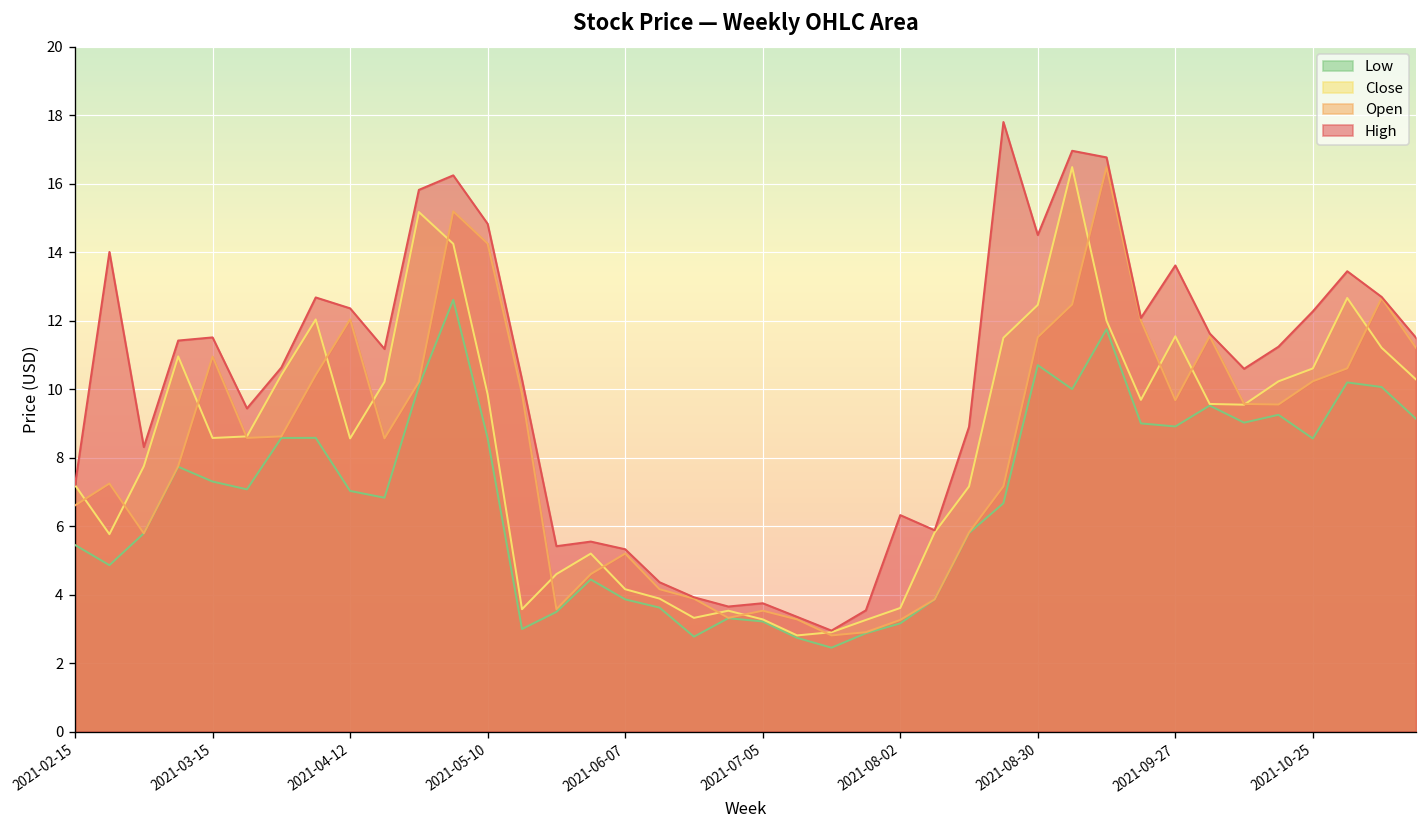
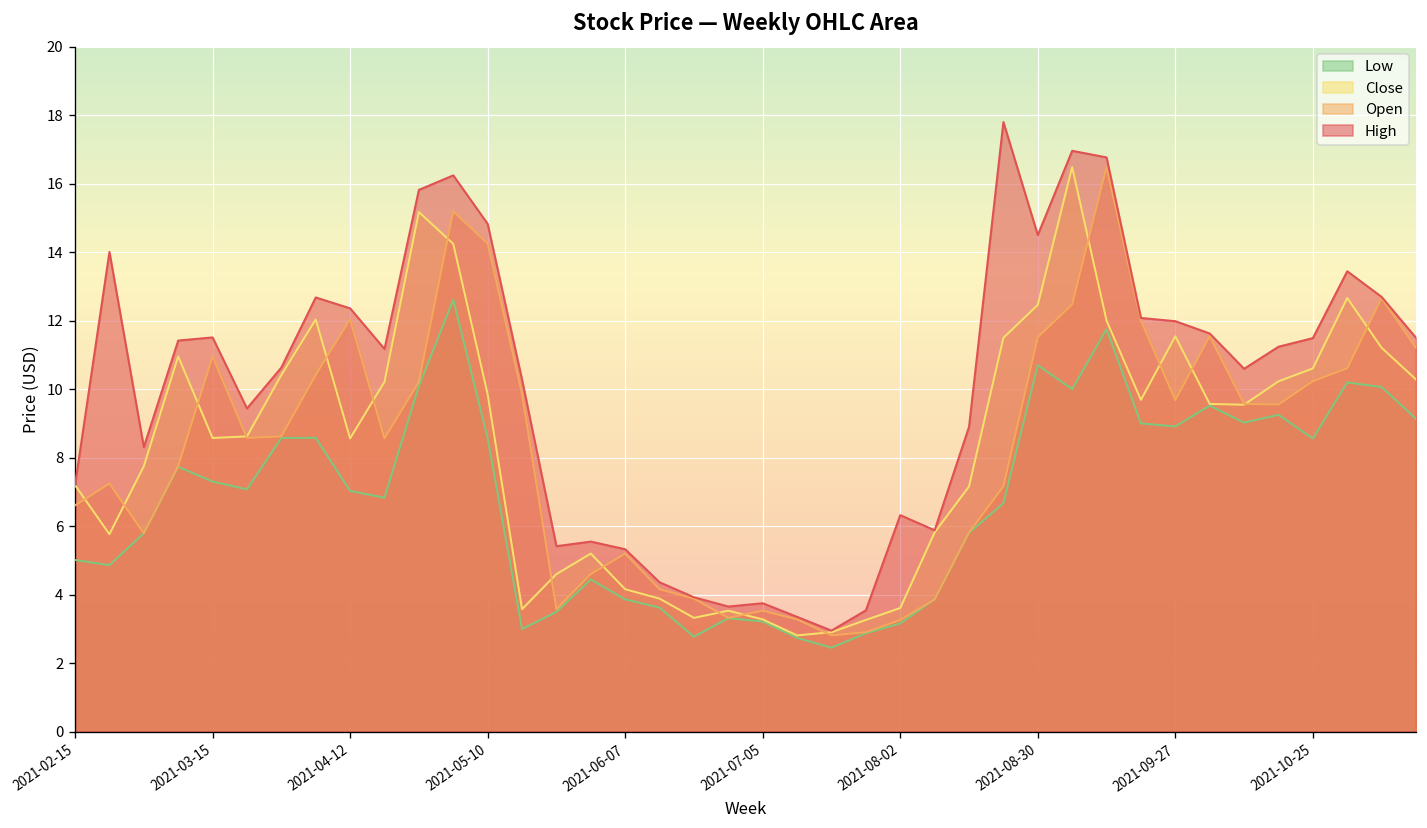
Low, 2021-02-15: 5.5 -> 5.0
High, 2021-09-27: 13.6 -> 12.0
High, 2021-10-25: 12.3 -> 11.5
